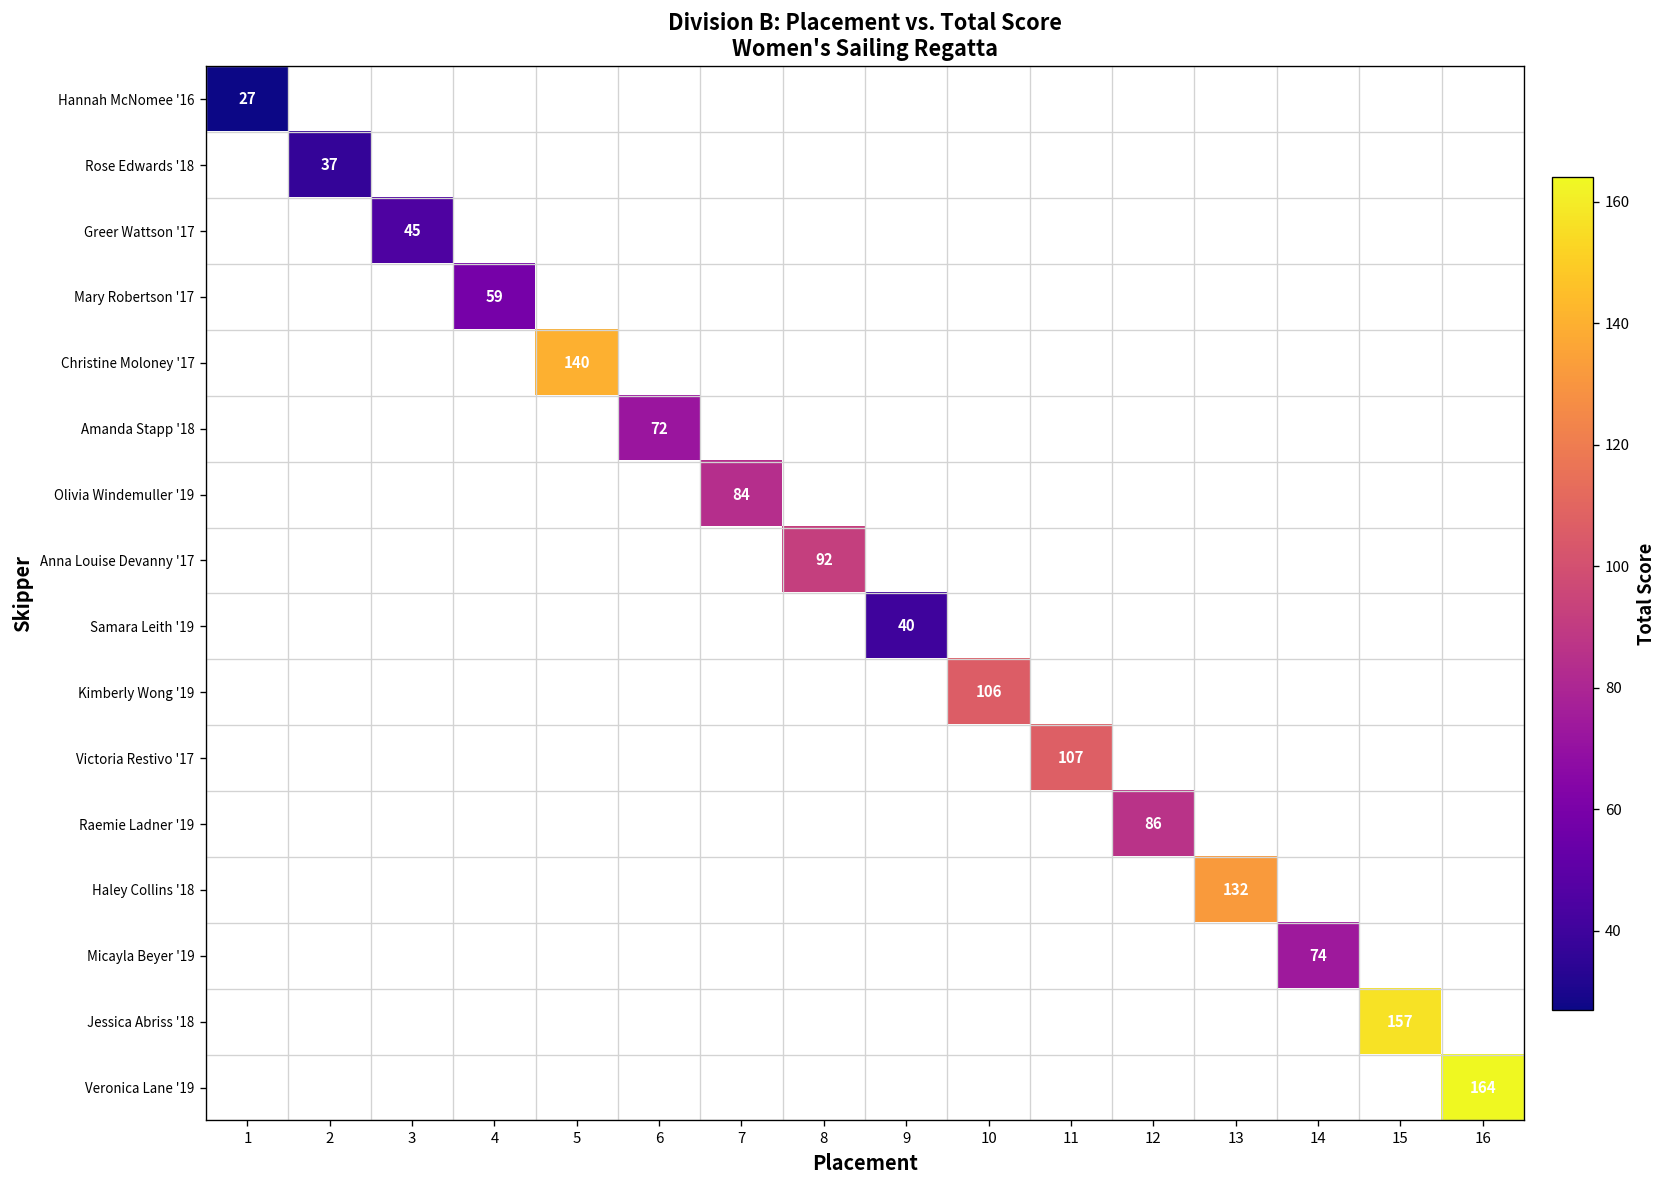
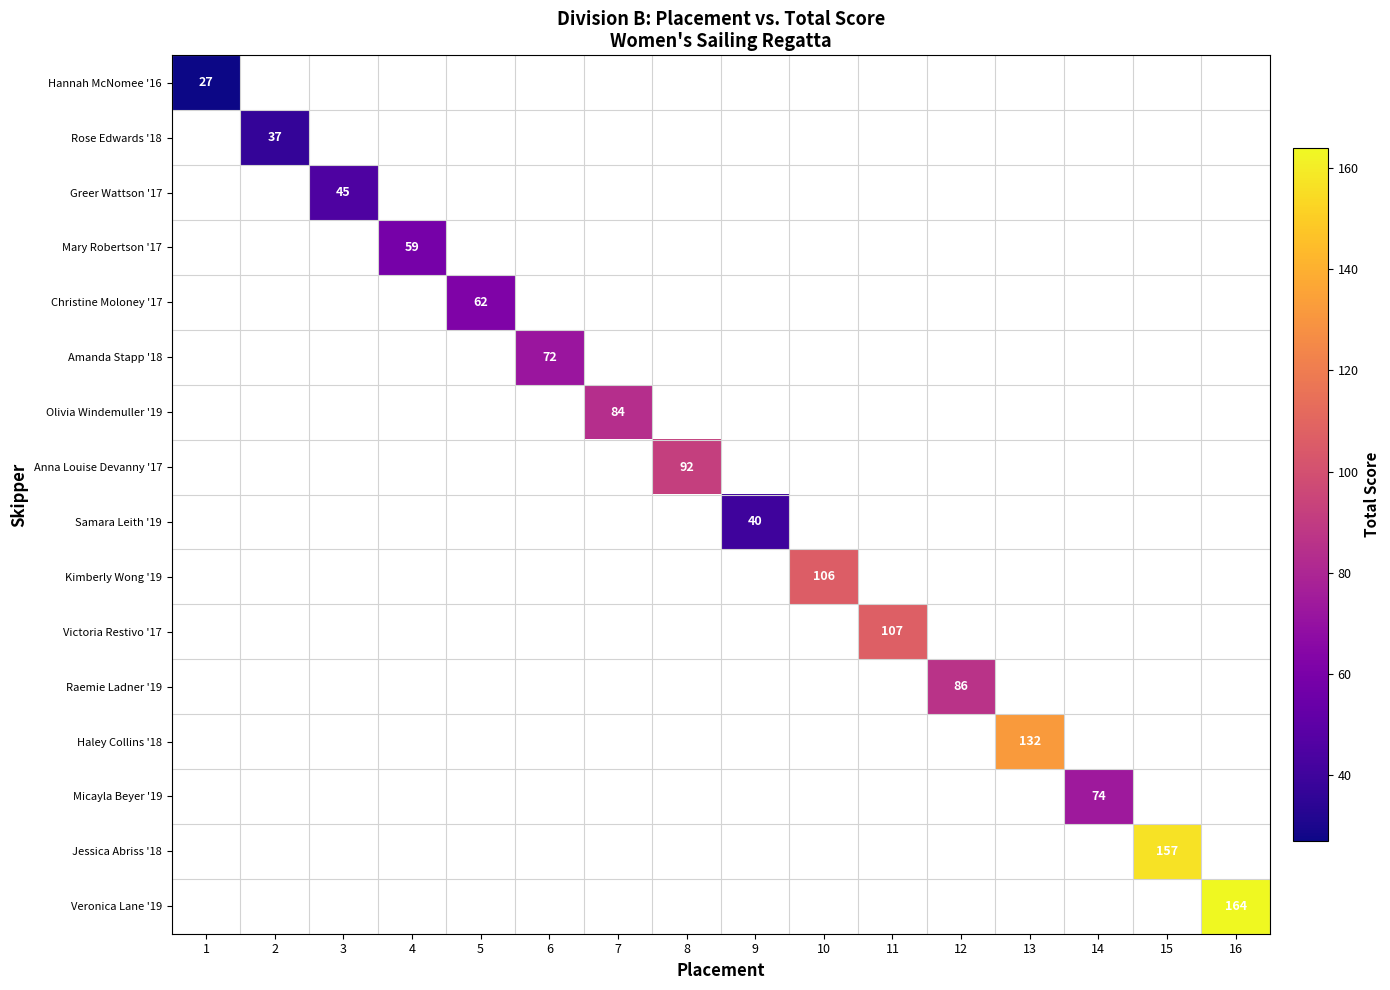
Christine Moloney '17, 5: 140 -> 62
